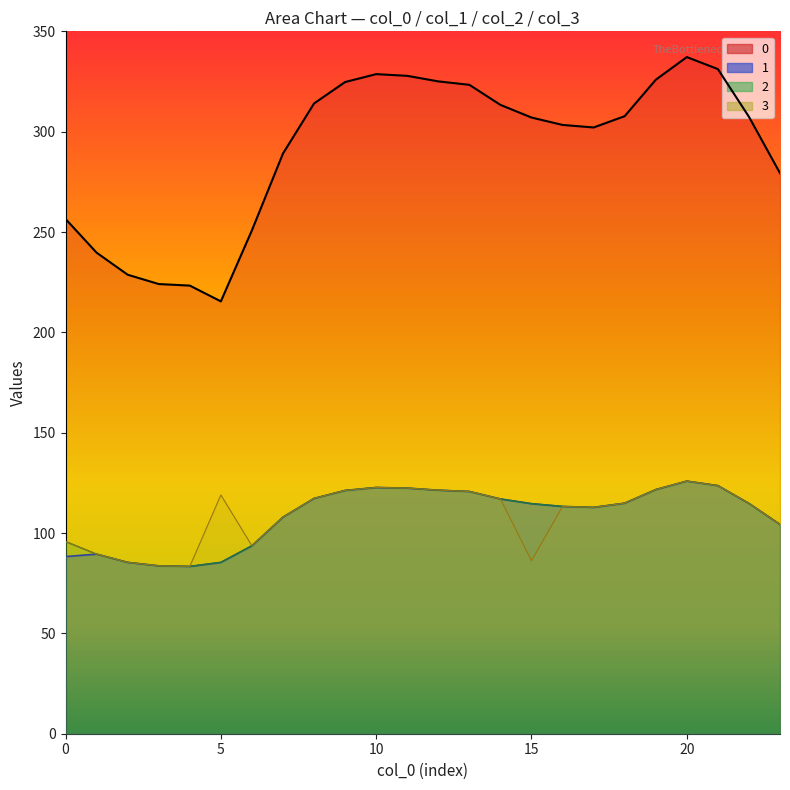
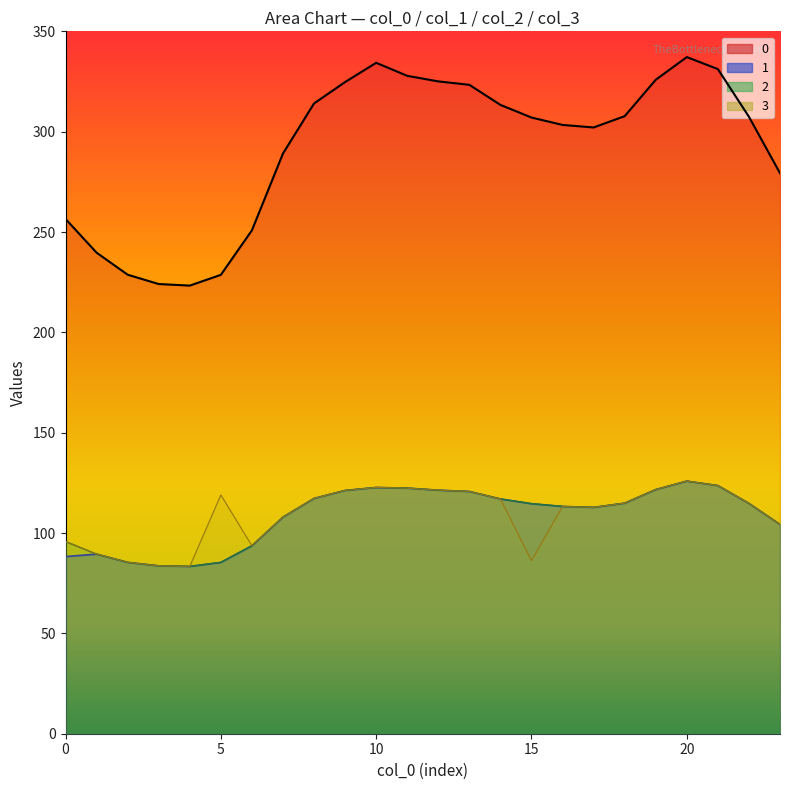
0, 5: 215 -> 229
0, 10: 329 -> 334
